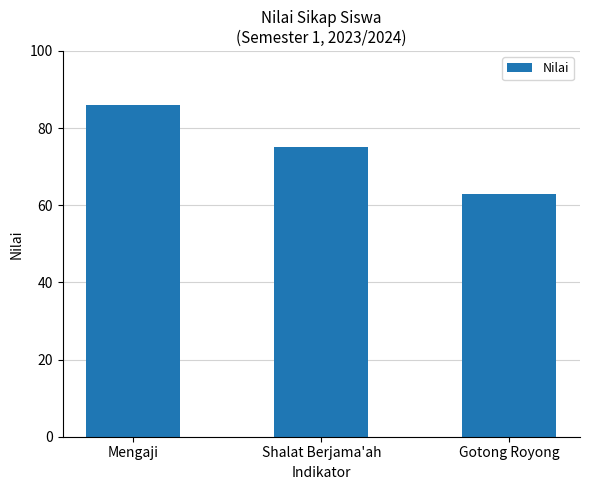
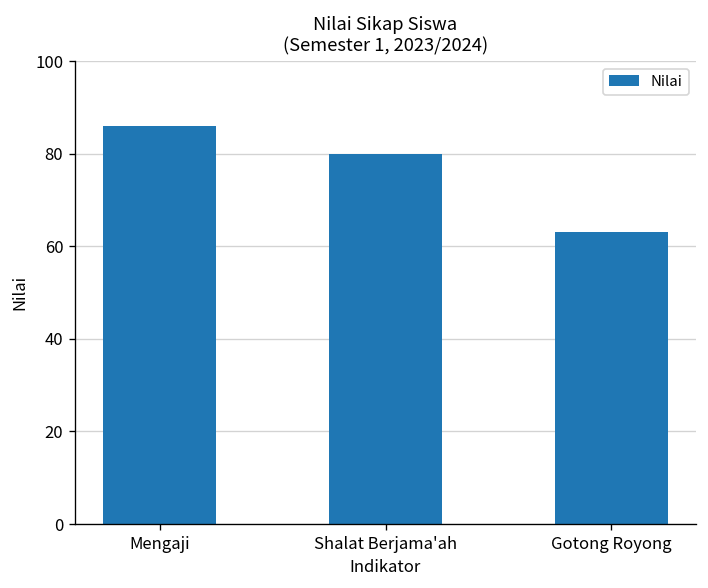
Shalat Berjama'ah: 75 -> 80
